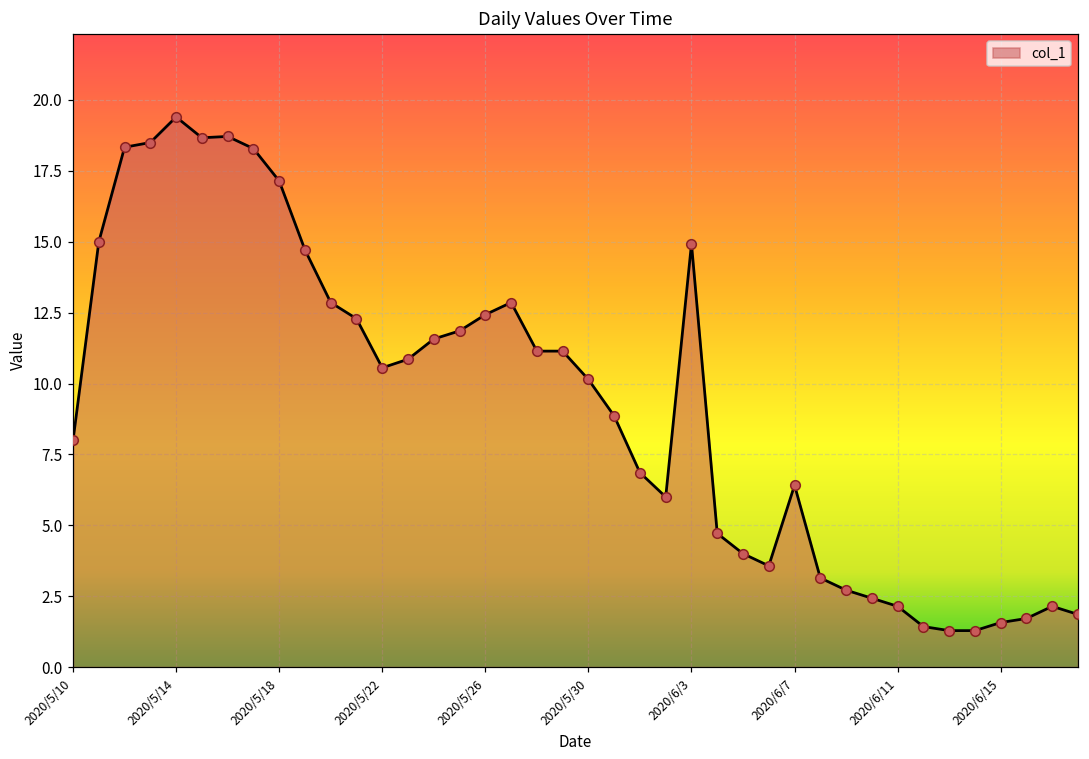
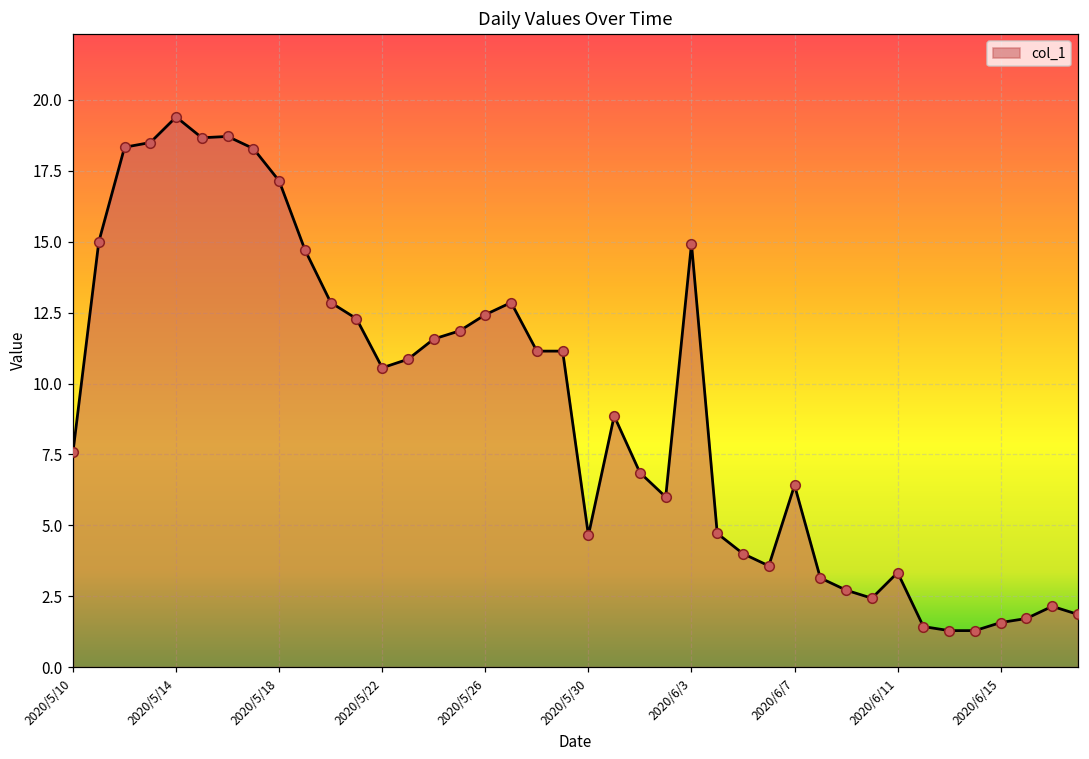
2020/5/10: 8.0 -> 7.6
2020/5/30: 10.1 -> 4.6
2020/6/11: 2.1 -> 3.3
